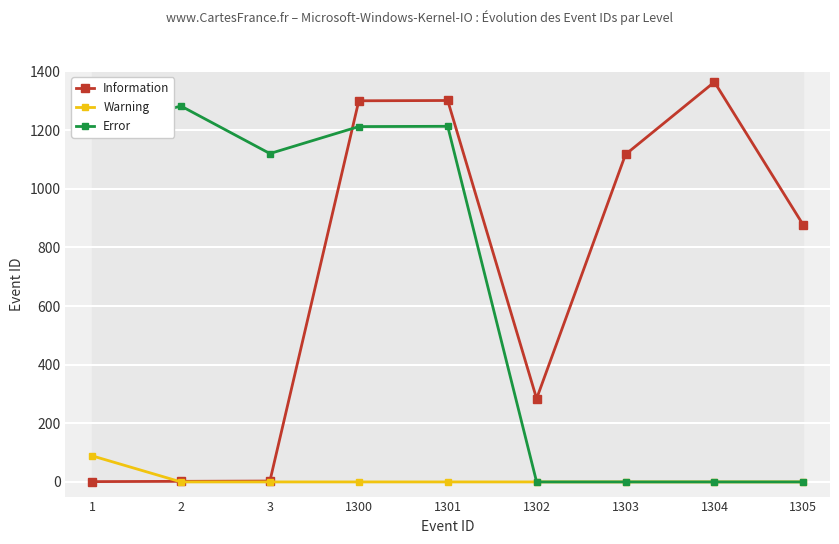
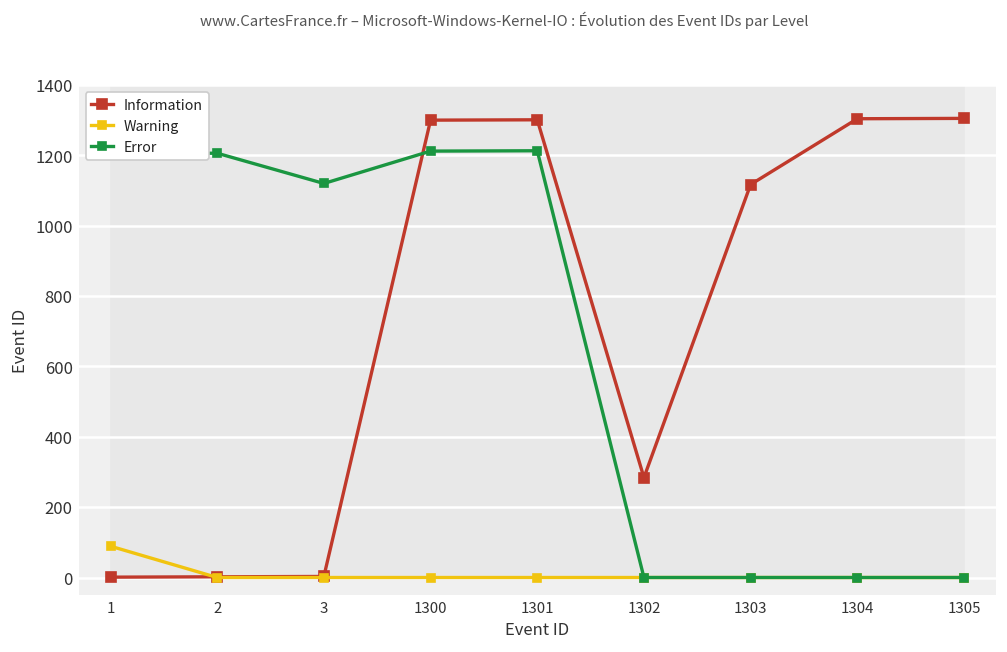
Error, 2: 1280 -> 1210
Information, 1304: 1360 -> 1300
Information, 1305: 880 -> 1310
